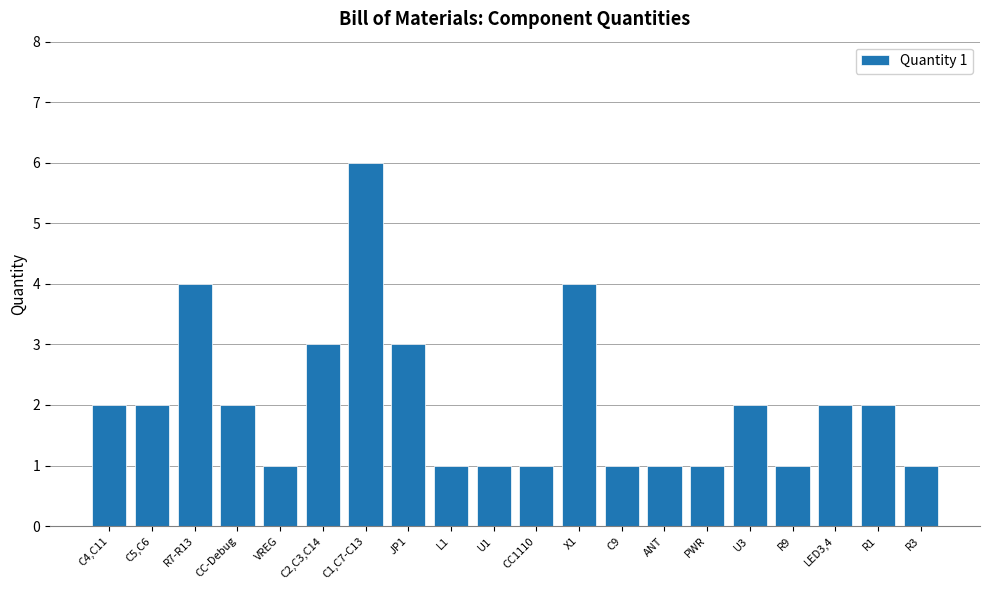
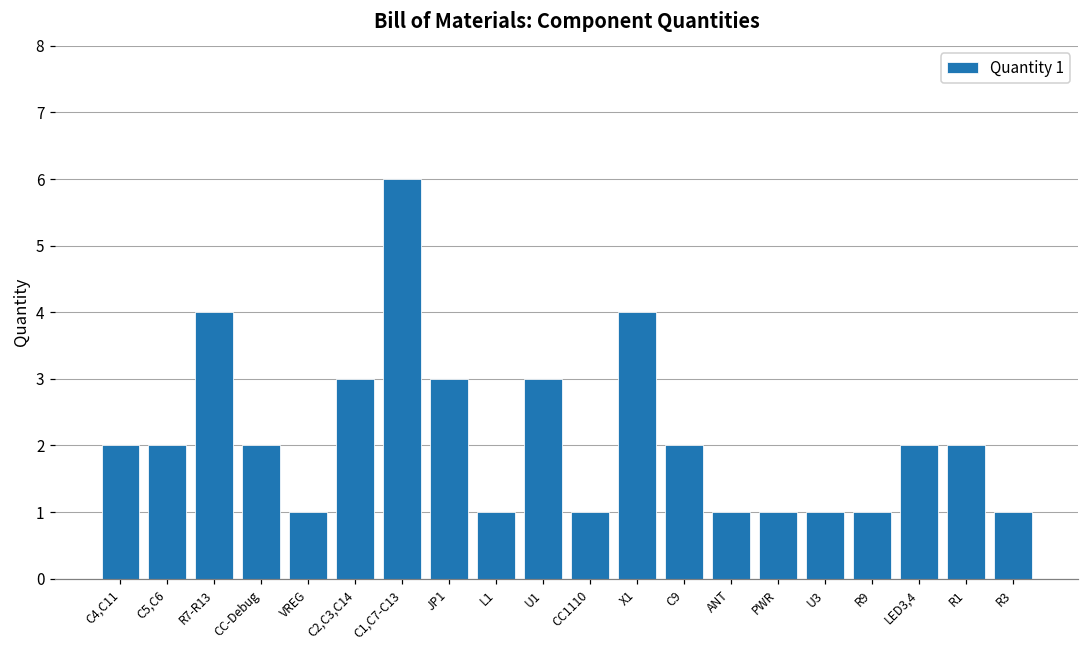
U1: 1 -> 3
C9: 1 -> 2
U3: 2 -> 1
